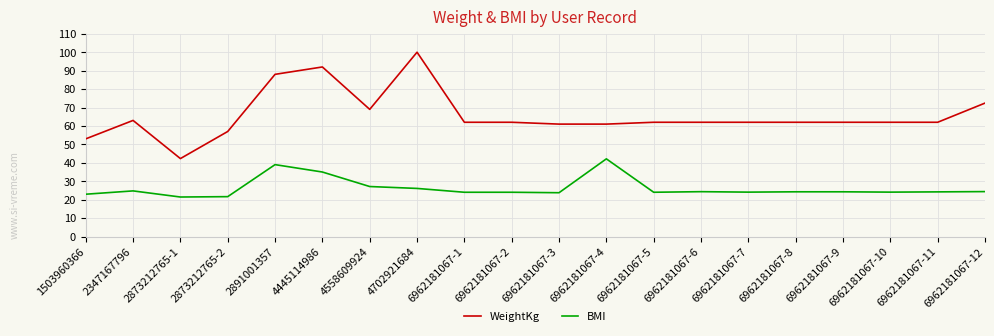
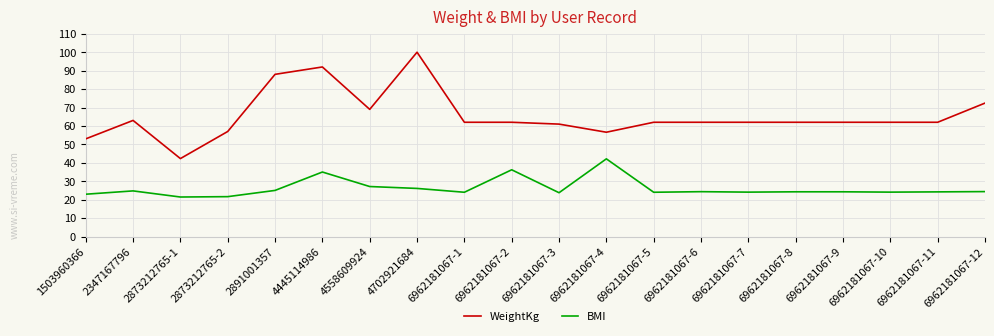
BMI, 2891001357: 39 -> 25
BMI, 6962181067-2: 24 -> 36
WeightKg, 6962181067-4: 61 -> 57
